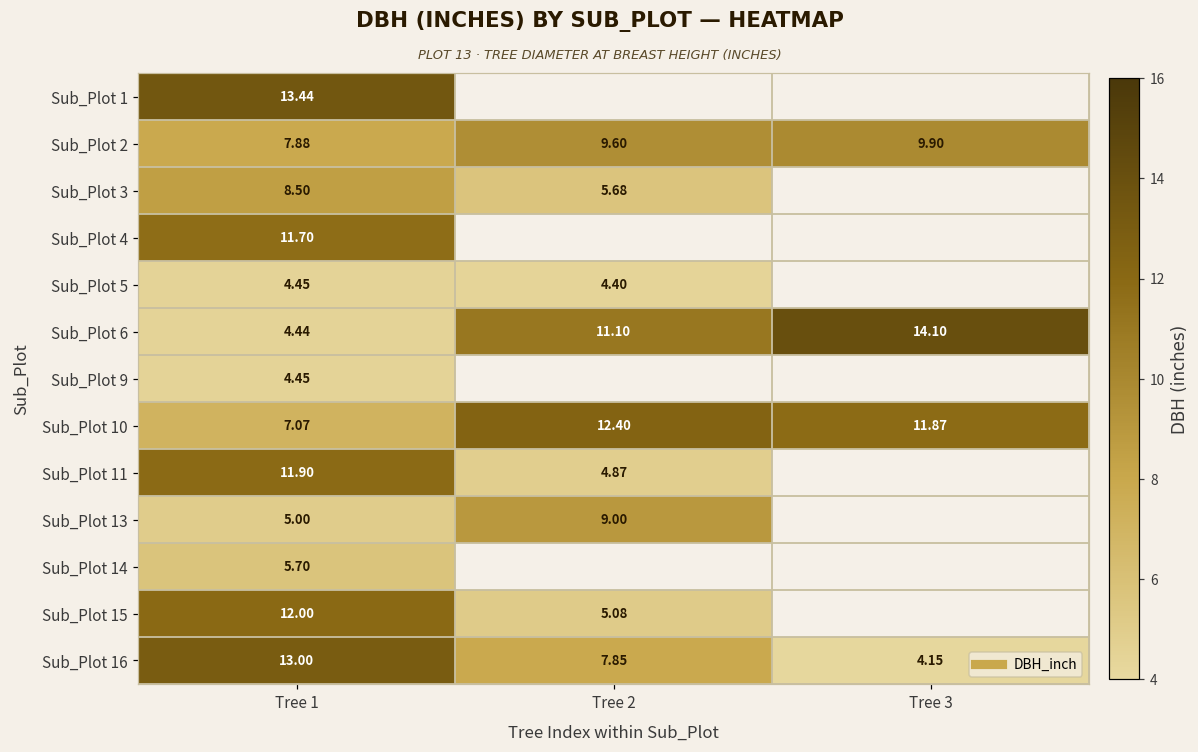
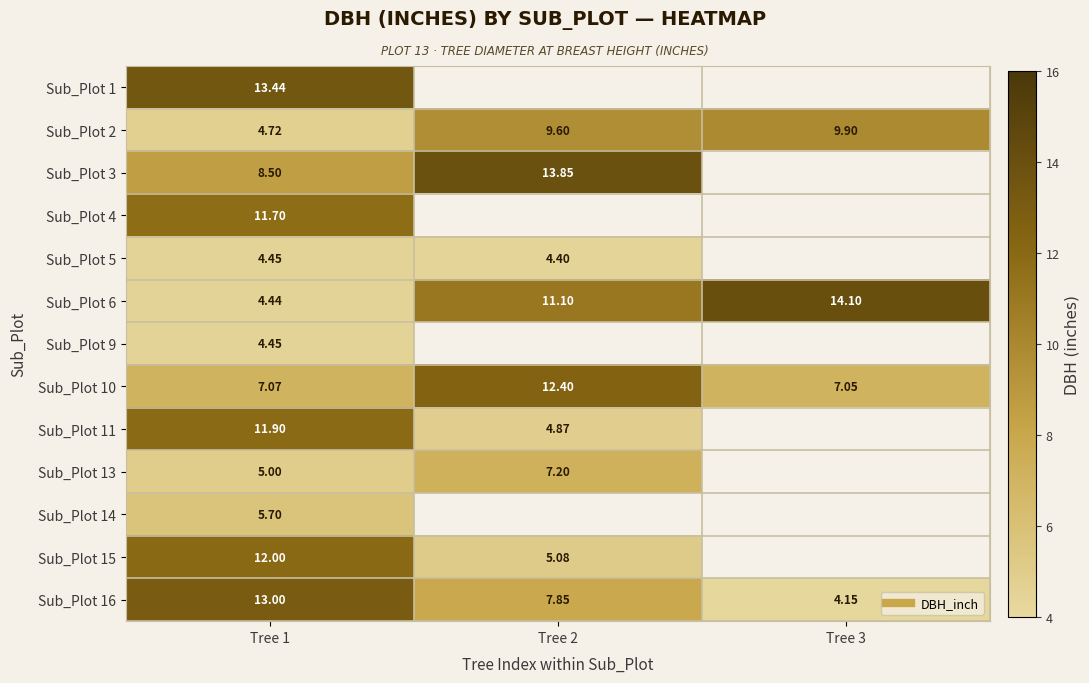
Sub_Plot 2, Tree 1: 7.88 -> 4.72
Sub_Plot 3, Tree 2: 5.68 -> 13.85
Sub_Plot 10, Tree 3: 11.87 -> 7.05
Sub_Plot 13, Tree 2: 9.00 -> 7.20
